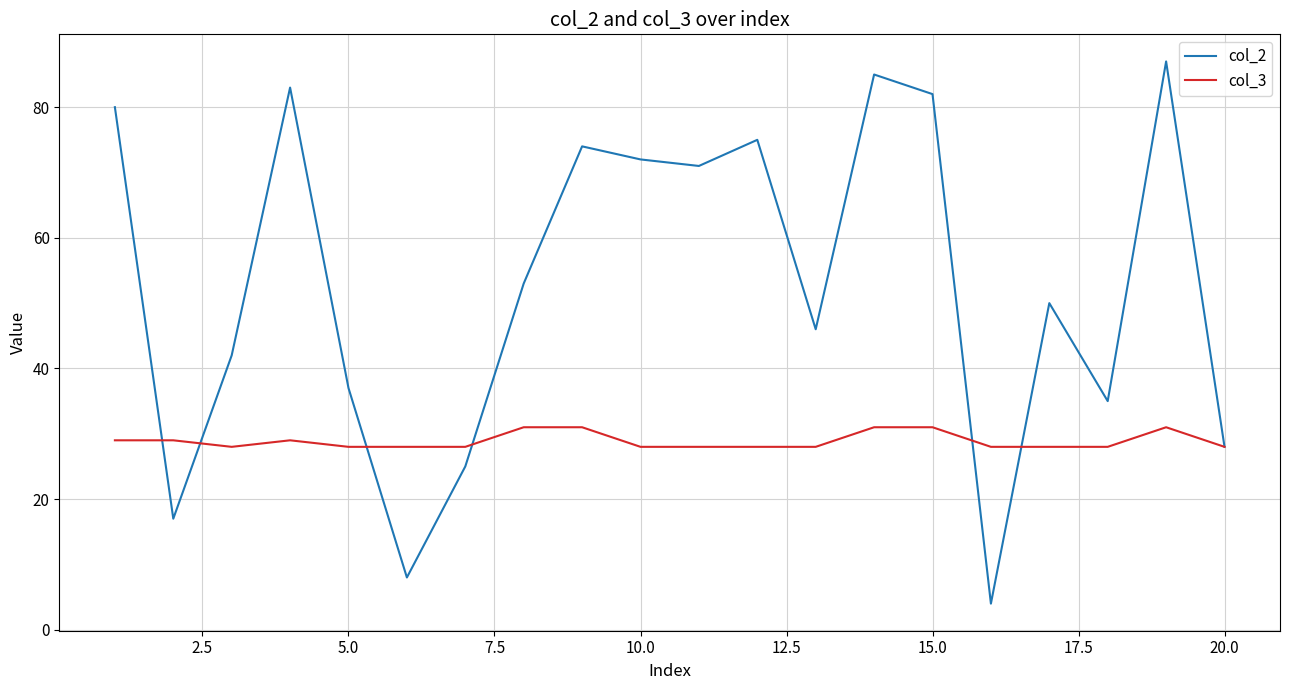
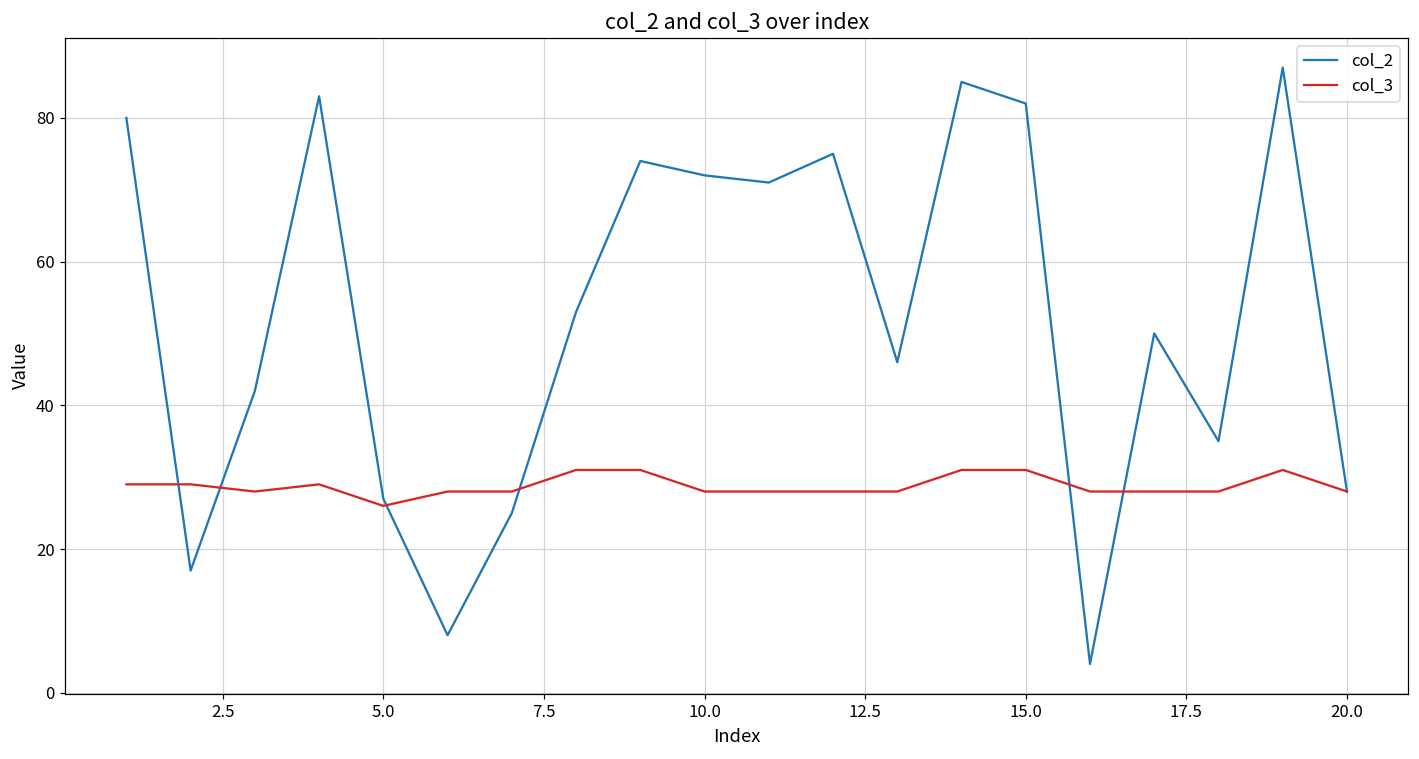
col_2, 5.0: 37 -> 27
col_3, 5.0: 28 -> 26
